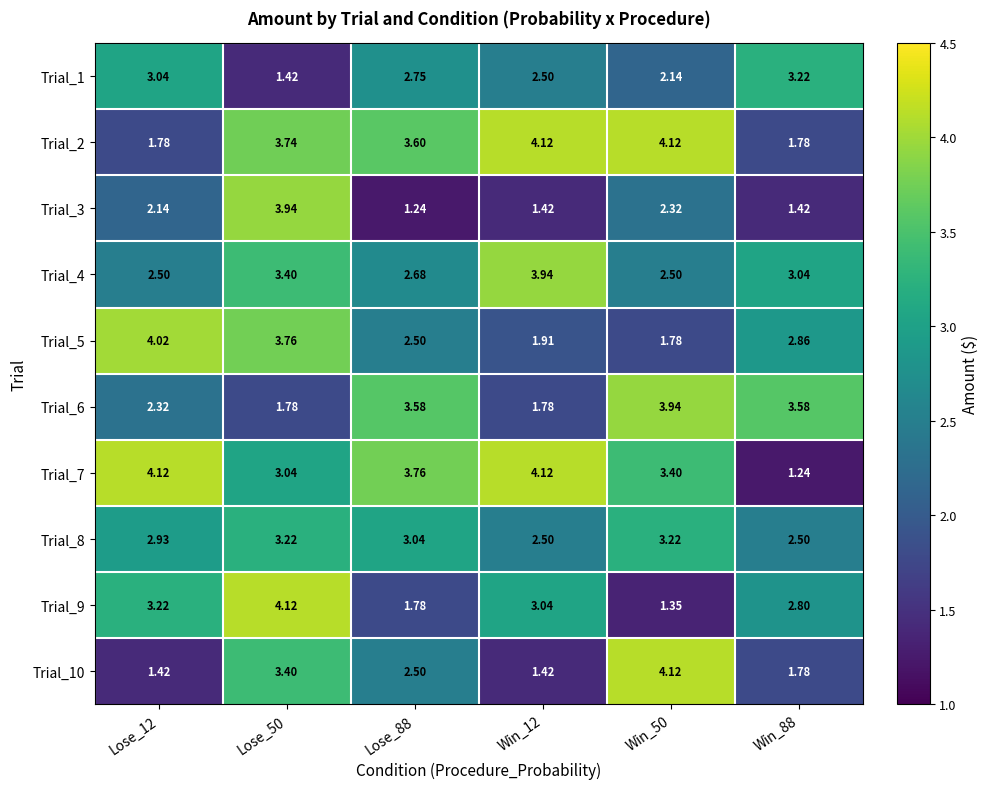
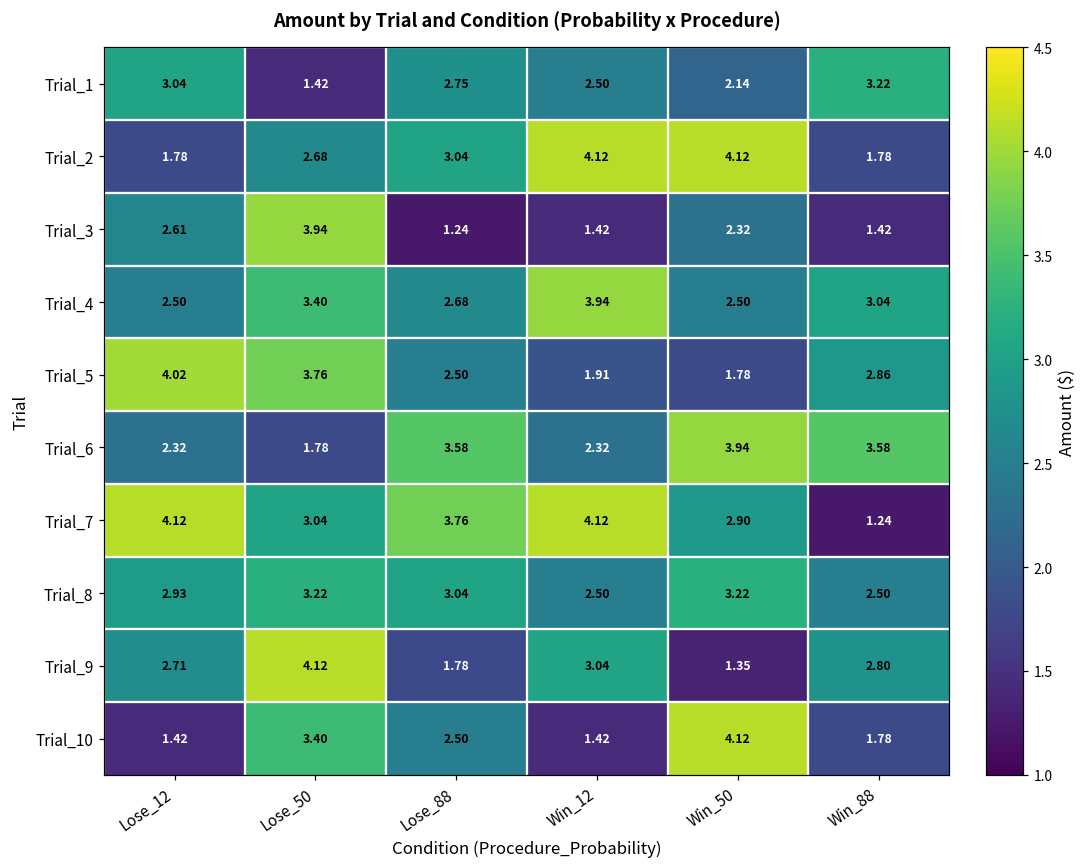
Trial_2, Lose_50: 3.74 -> 2.68
Trial_2, Lose_88: 3.60 -> 3.04
Trial_3, Lose_12: 2.14 -> 2.61
Trial_6, Win_12: 1.78 -> 2.32
Trial_7, Win_50: 3.40 -> 2.90
Trial_9, Lose_12: 3.22 -> 2.71
